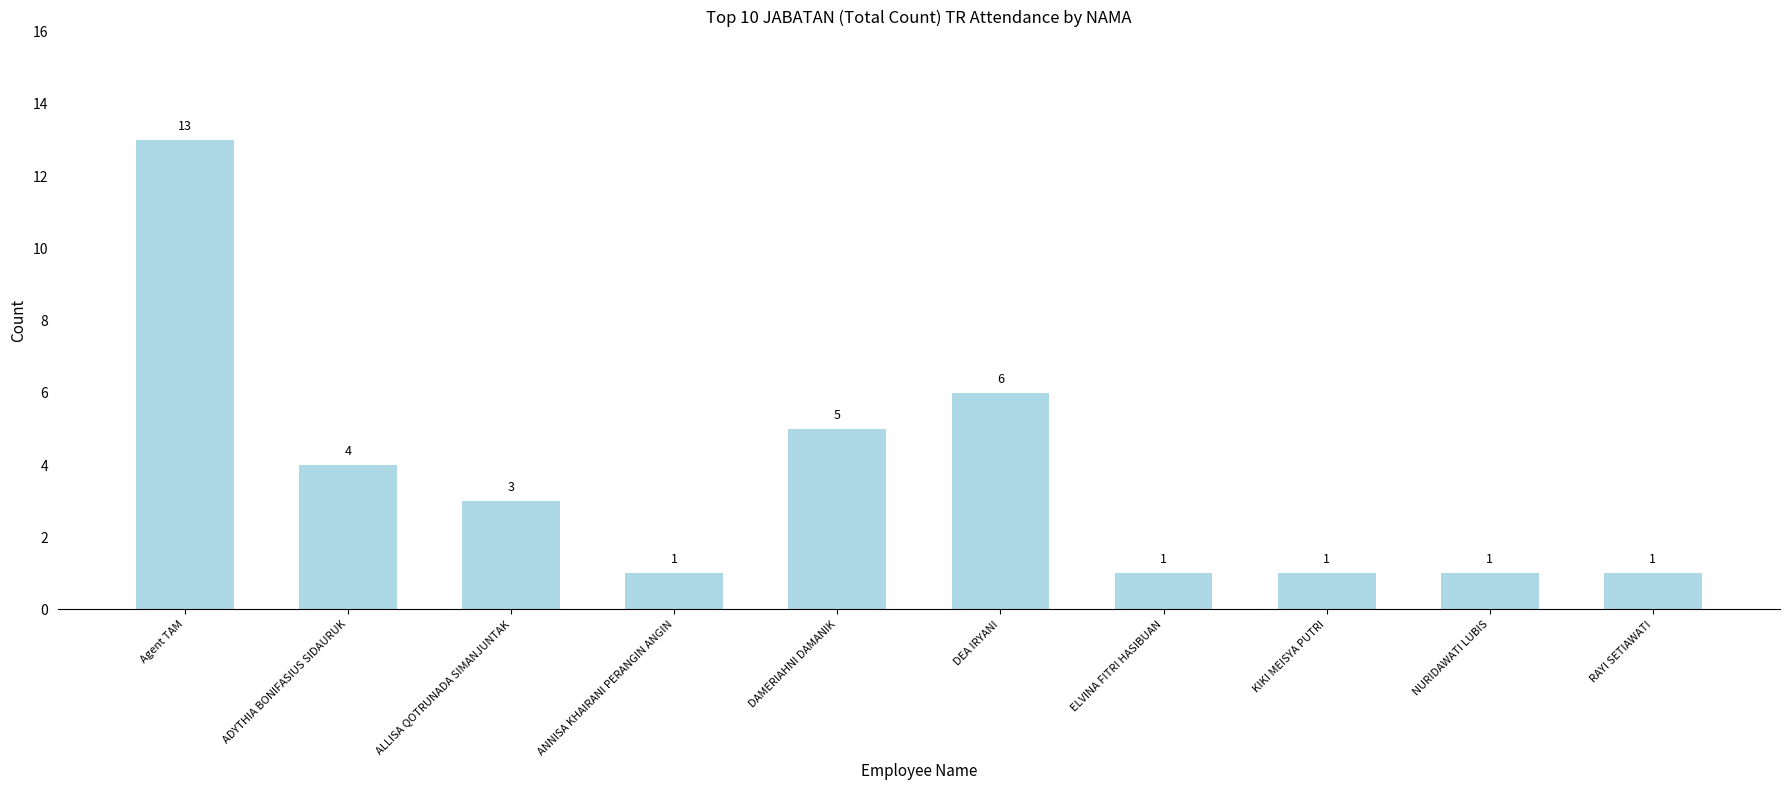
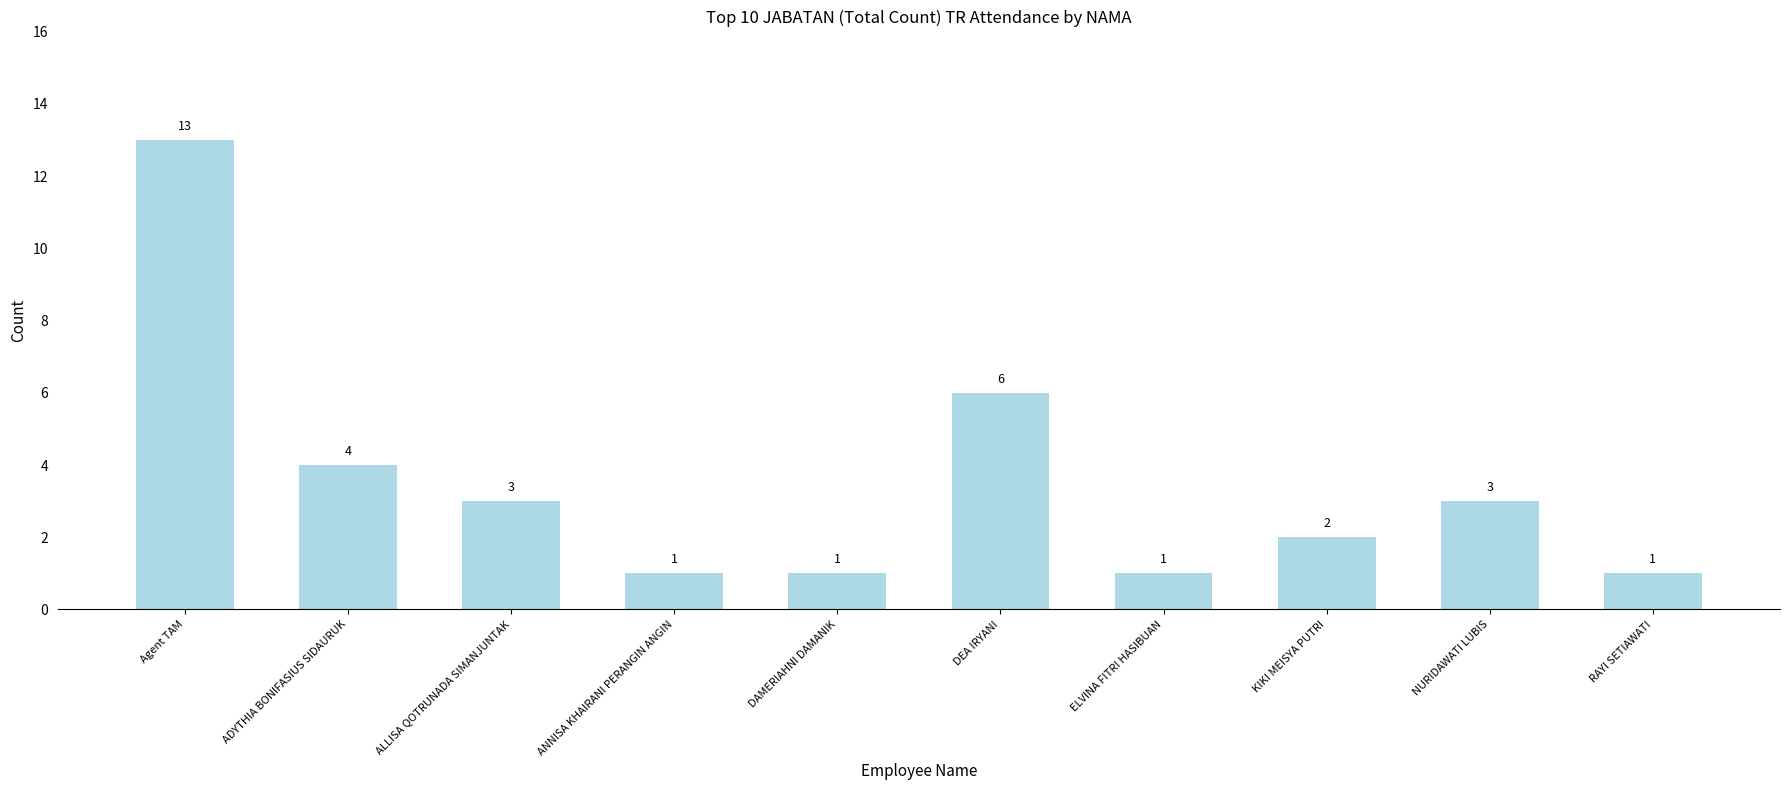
DAMERIAHNI DAMANIK: 5 -> 1
KIKI MEISYA PUTRI: 1 -> 2
NURIDAWATI LUBIS: 1 -> 3
